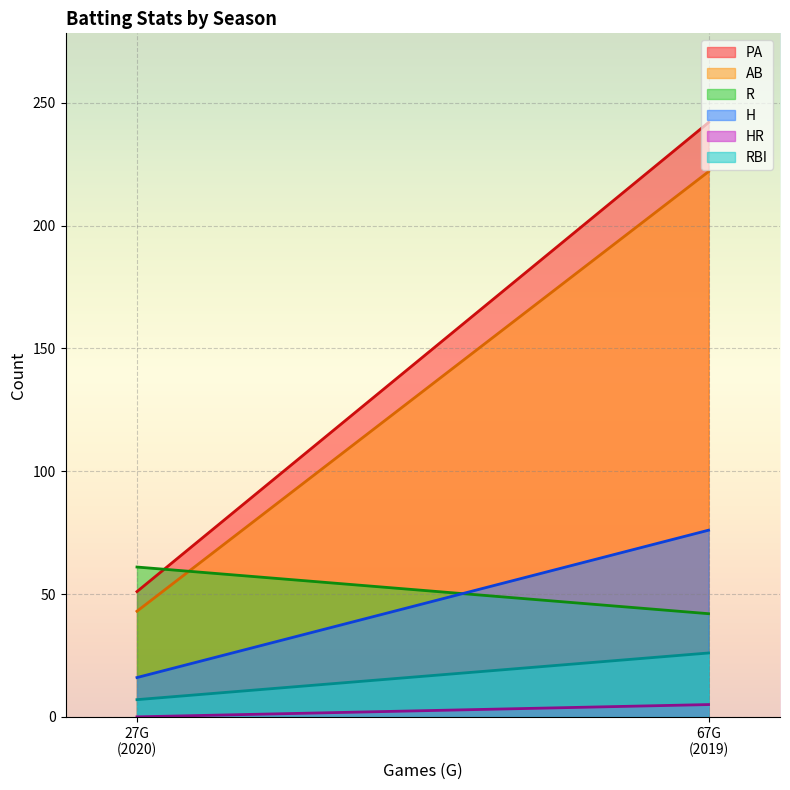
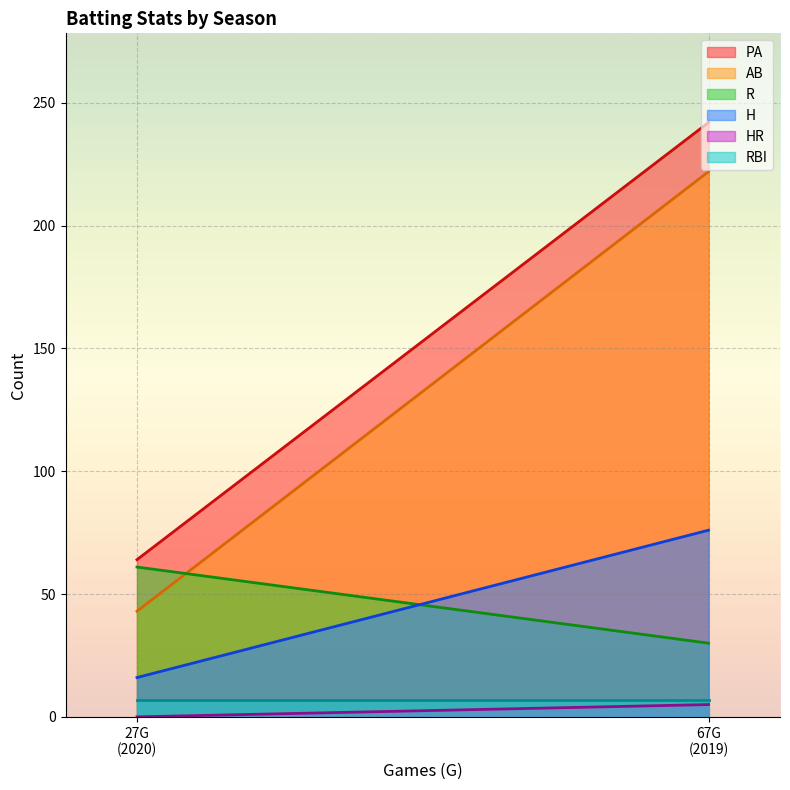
PA, 27G (2020): 51 -> 64
R, 67G (2019): 42 -> 30
RBI, 67G (2019): 26 -> 7
